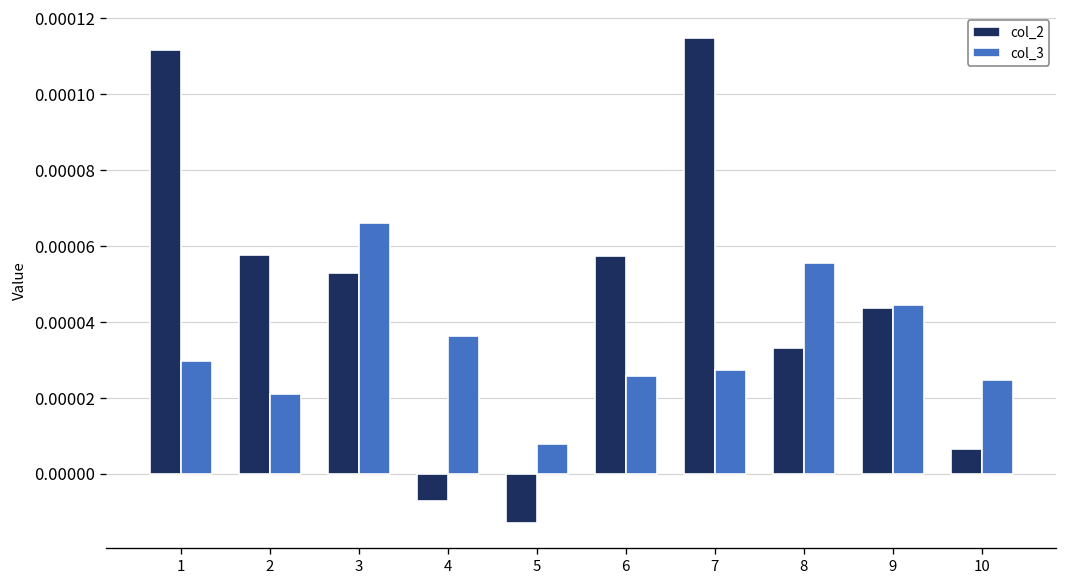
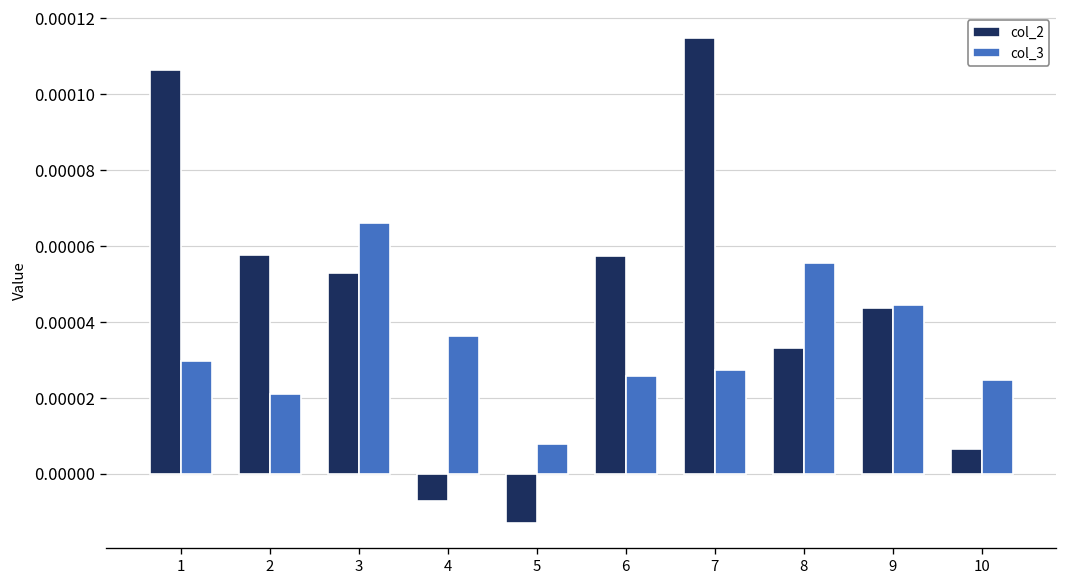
col_2, 1: 0.000112 -> 0.000106
